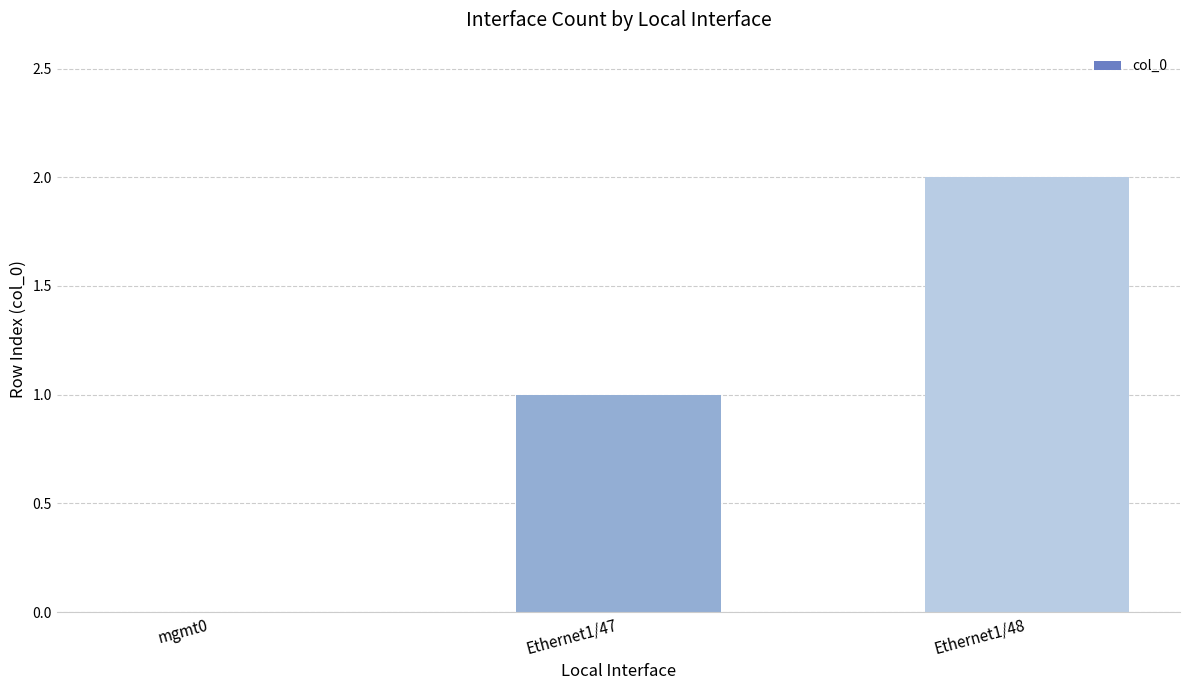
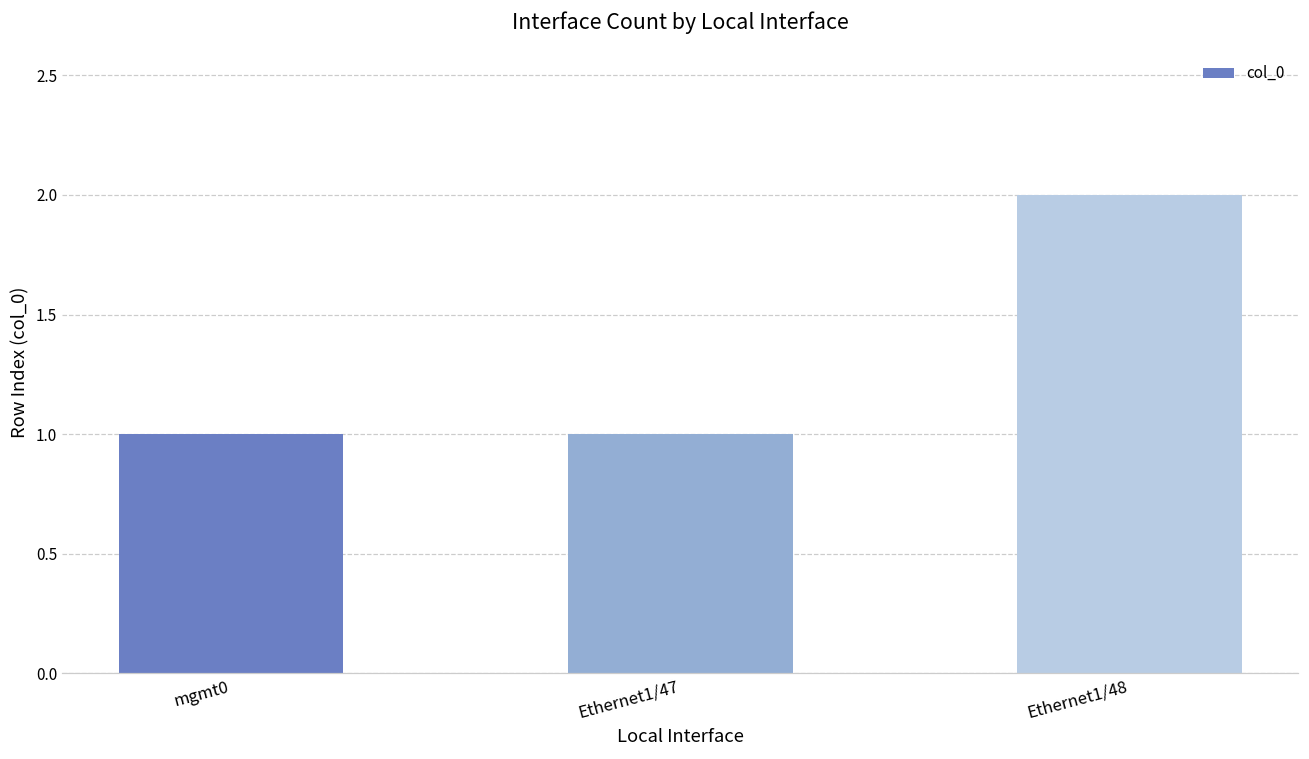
mgmt0: 0 -> 1
